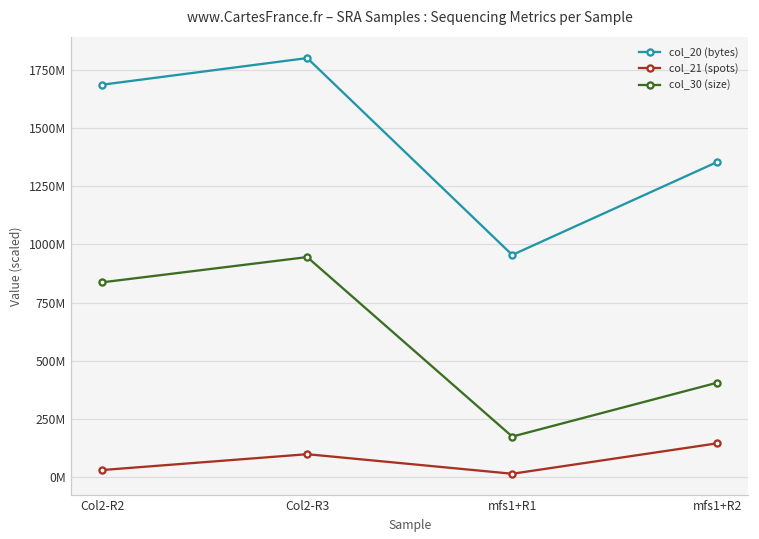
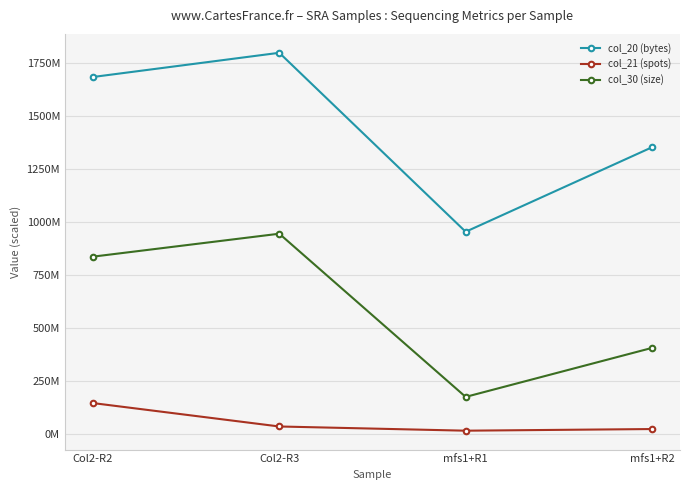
col_21 (spots), Col2-R2: 30000000 -> 150000000
col_21 (spots), Col2-R3: 100000000 -> 40000000
col_21 (spots), mfs1+R2: 150000000 -> 20000000
